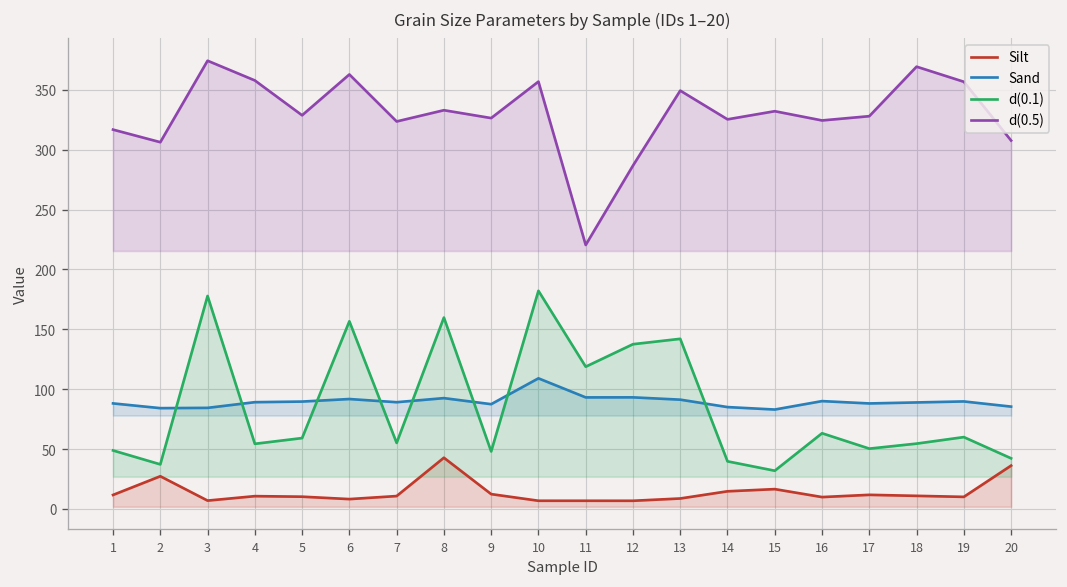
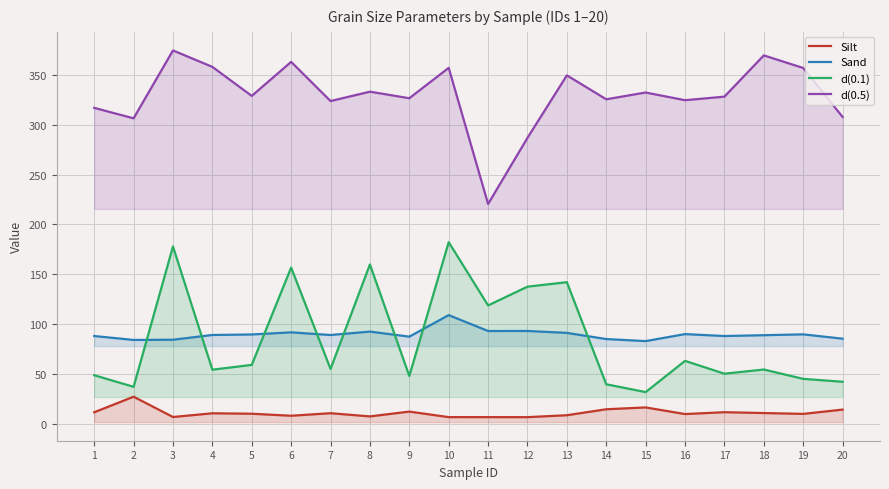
Silt, 8: 40 -> 10
d(0.1), 19: 60 -> 50
Silt, 20: 40 -> 10
